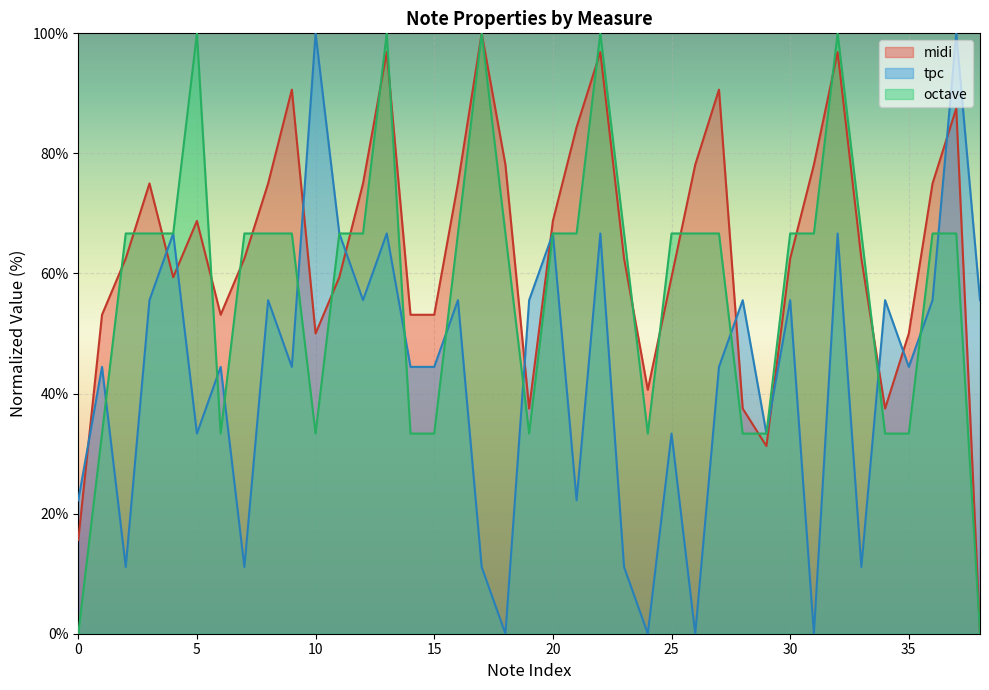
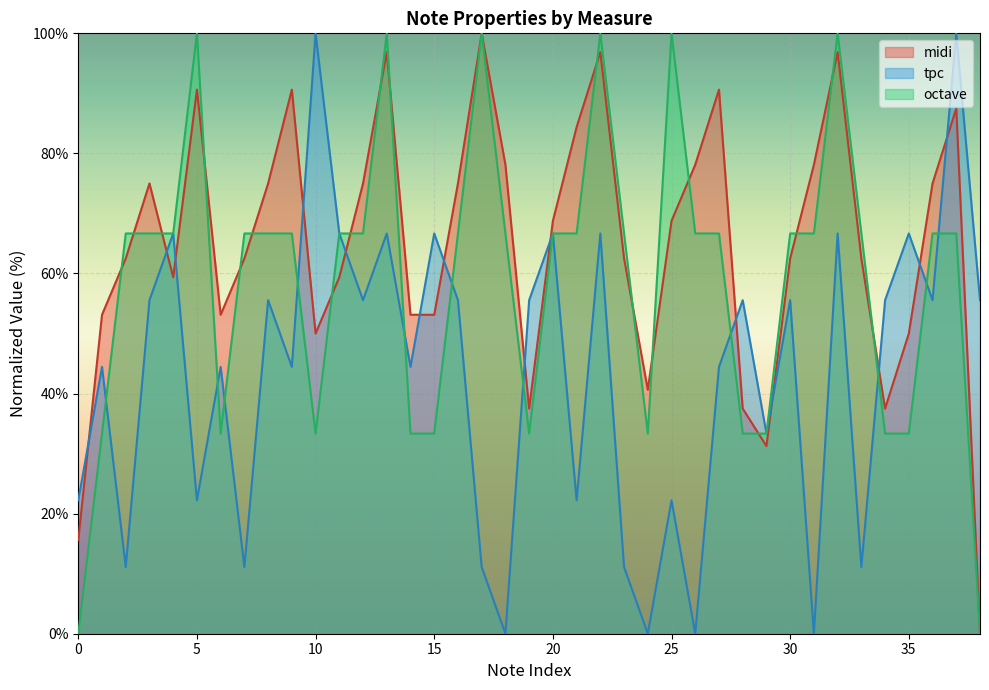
midi, 5: 69% -> 91%
tpc, 5: 33% -> 22%
tpc, 15: 44% -> 67%
midi, 25: 59% -> 69%
tpc, 25: 33% -> 22%
octave, 25: 67% -> 100%
tpc, 35: 44% -> 67%
